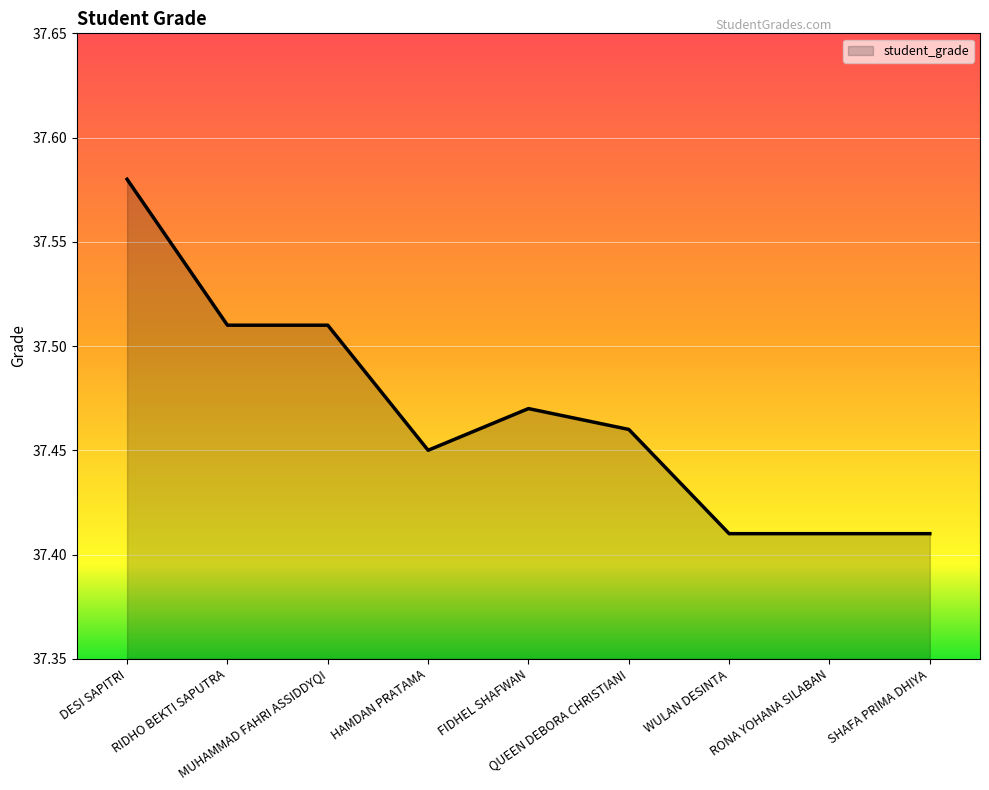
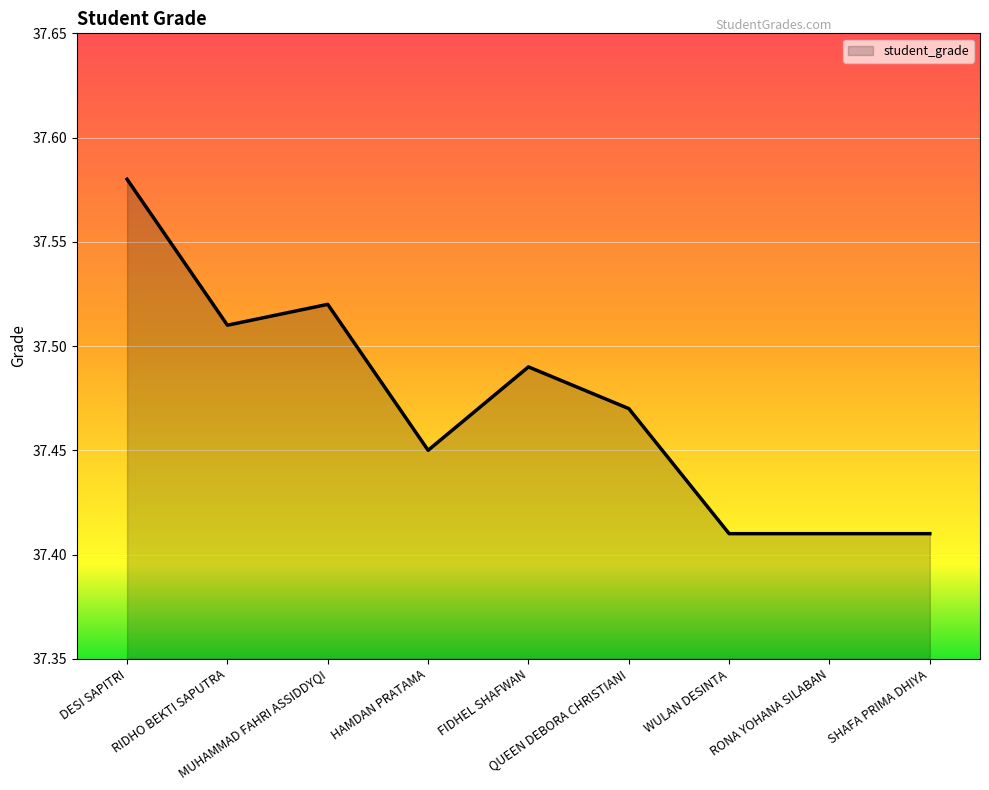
MUHAMMAD FAHRI ASSIDDYQI: 37.51 -> 37.52
FIDHEL SHAFWAN: 37.47 -> 37.49
QUEEN DEBORA CHRISTIANI: 37.46 -> 37.47
